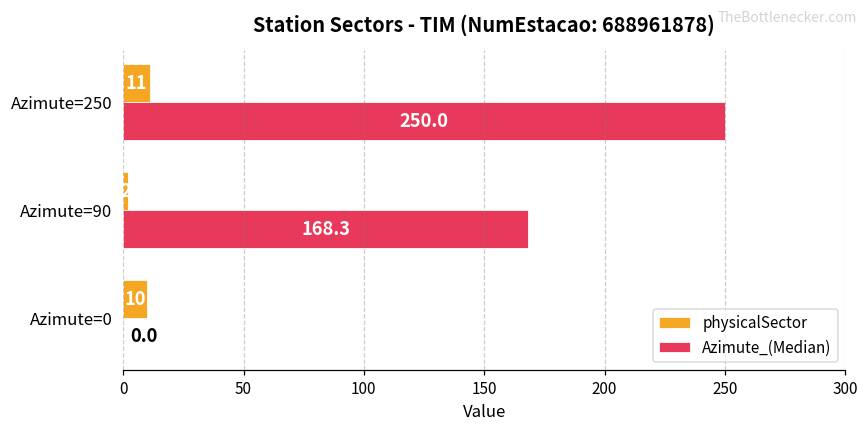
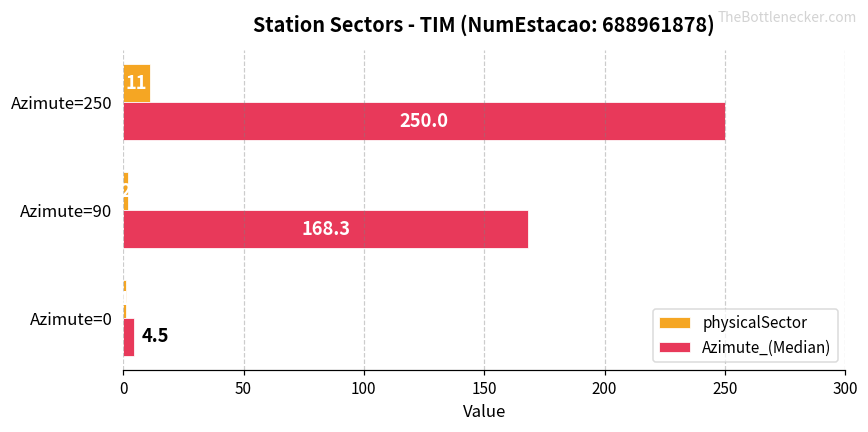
physicalSector, Azimute=0: 10 -> 1
Azimute_(Median), Azimute=0: 0.0 -> 4.5
